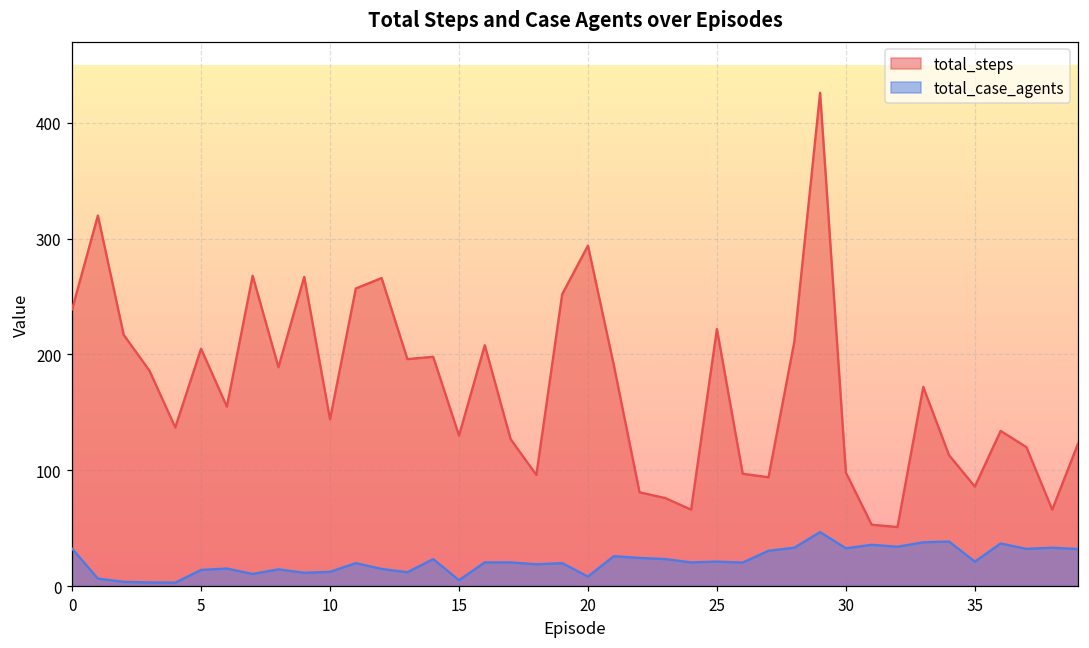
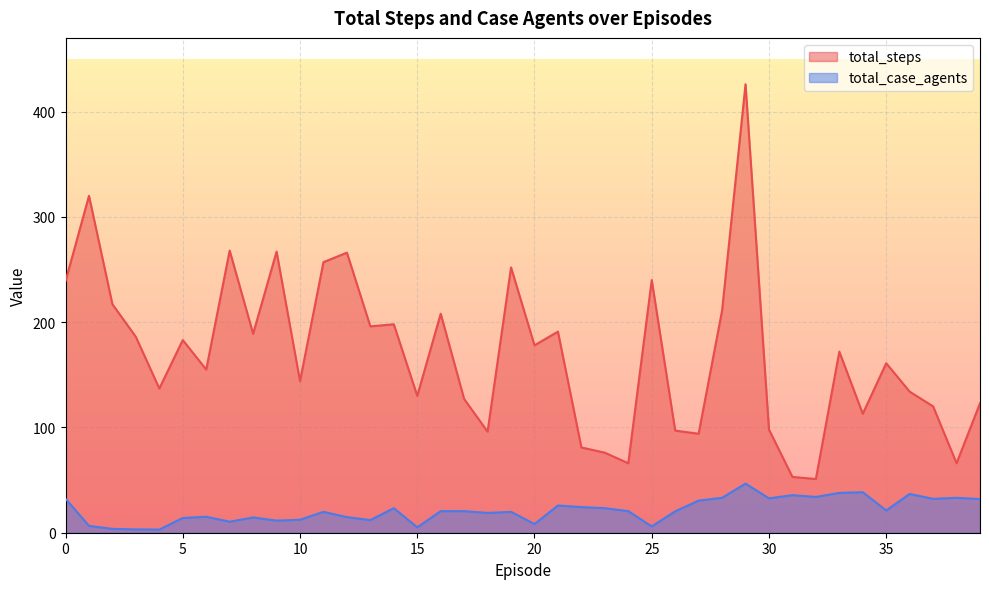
total_steps, 5: 205 -> 183
total_steps, 20: 294 -> 178
total_steps, 25: 222 -> 240
total_case_agents, 25: 21 -> 6
total_steps, 35: 86 -> 161
